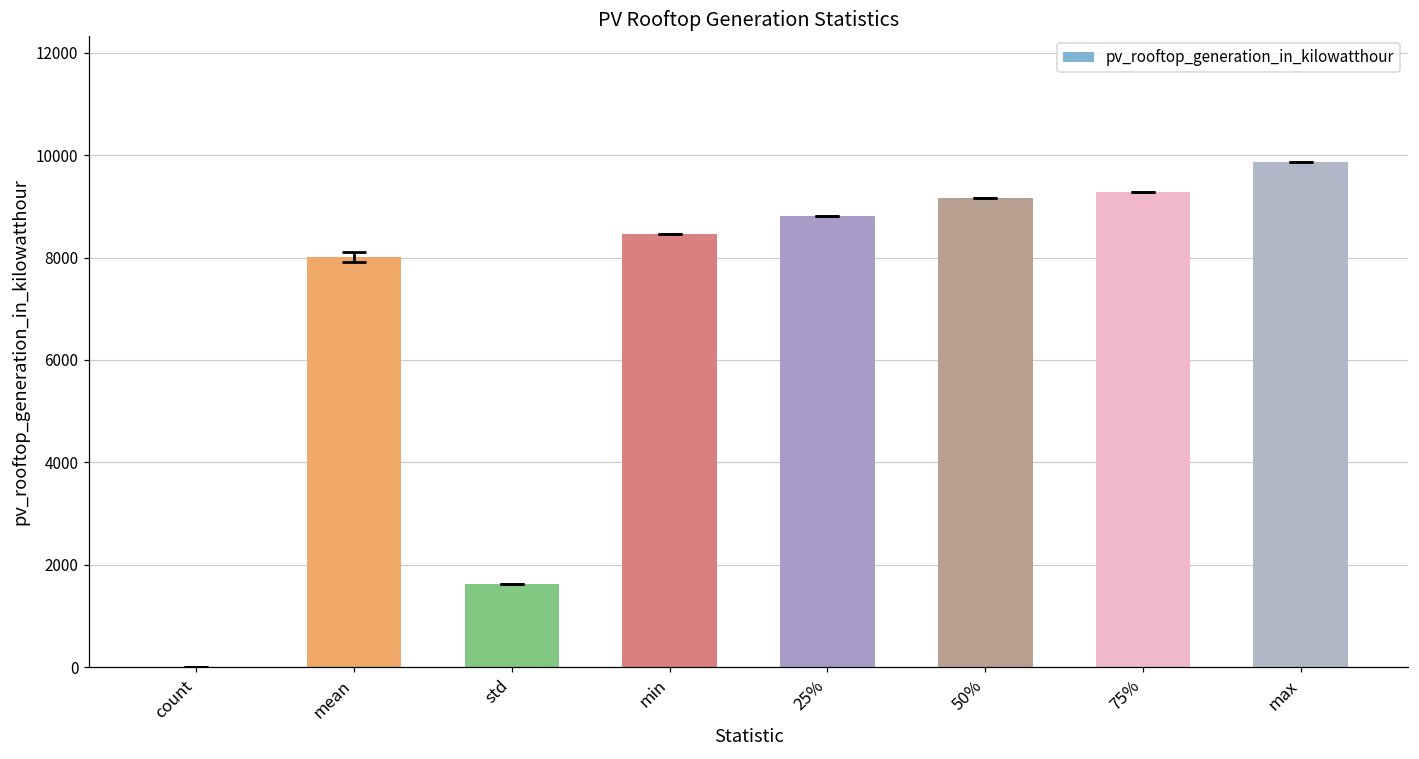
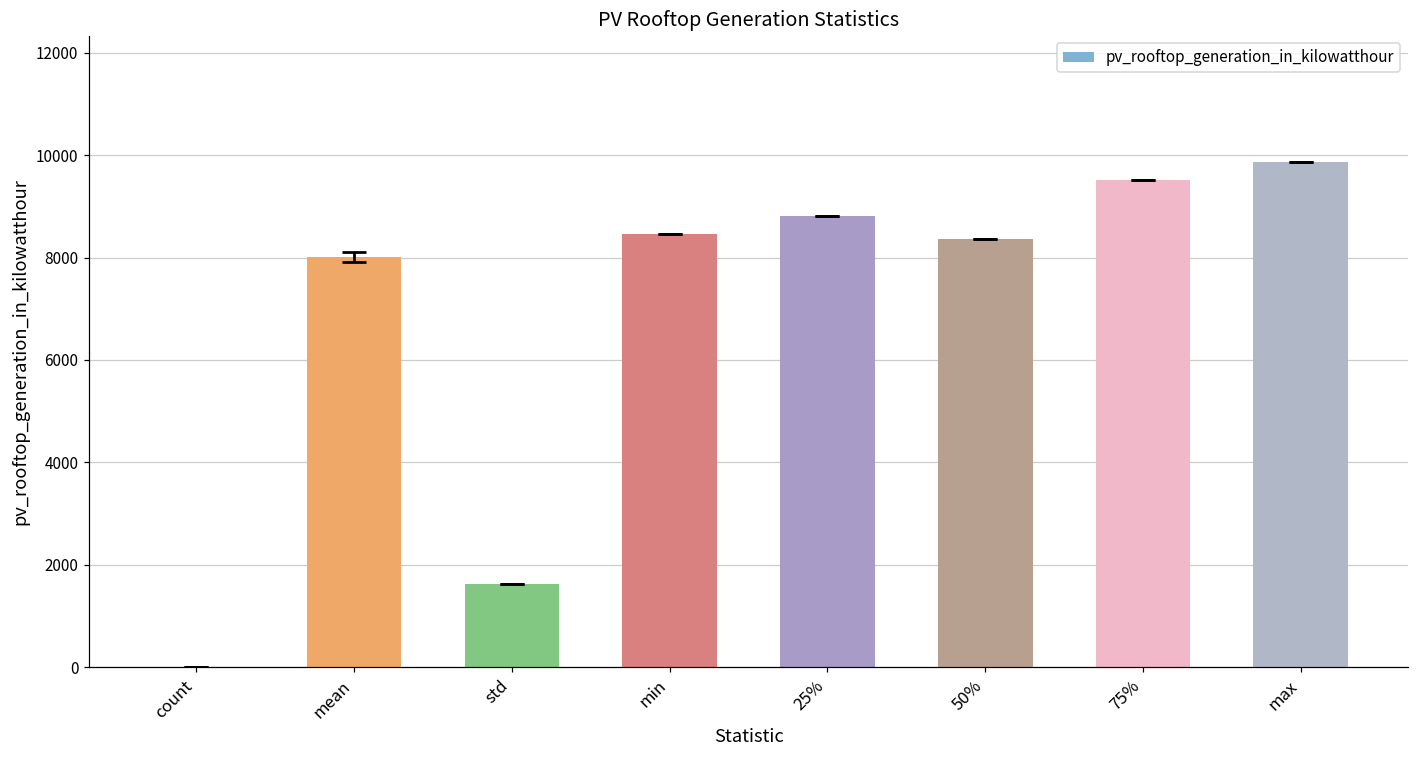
pv_rooftop_generation_in_kilowatthour, 50%: 9200 -> 8400
pv_rooftop_generation_in_kilowatthour, 75%: 9300 -> 9500
